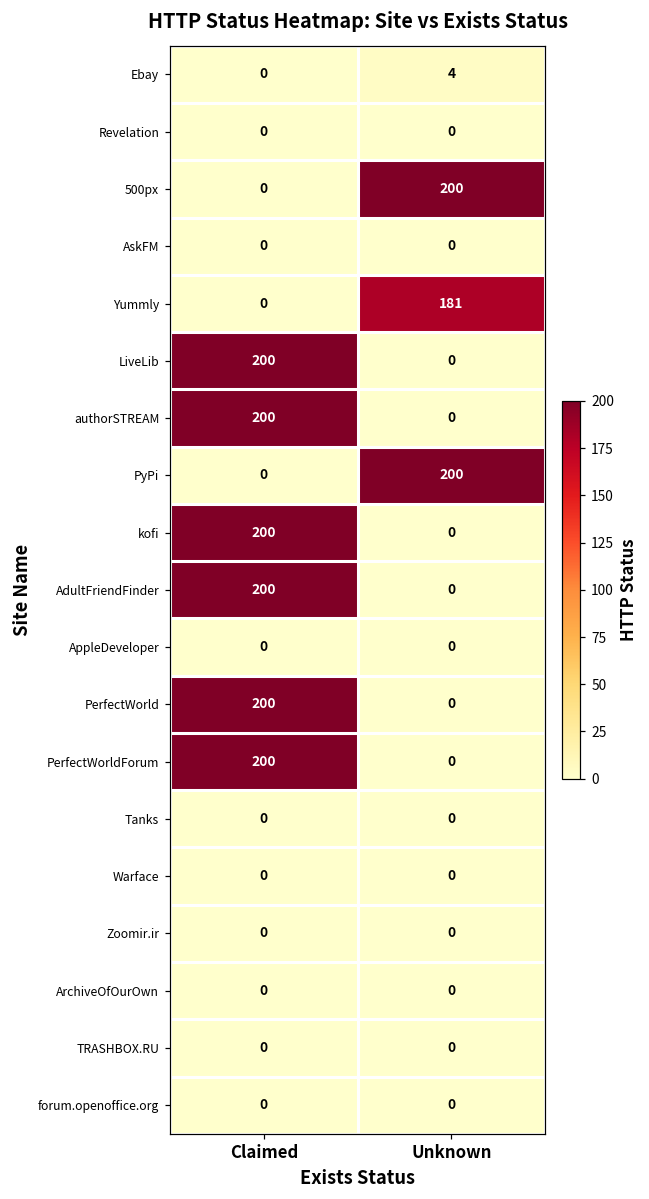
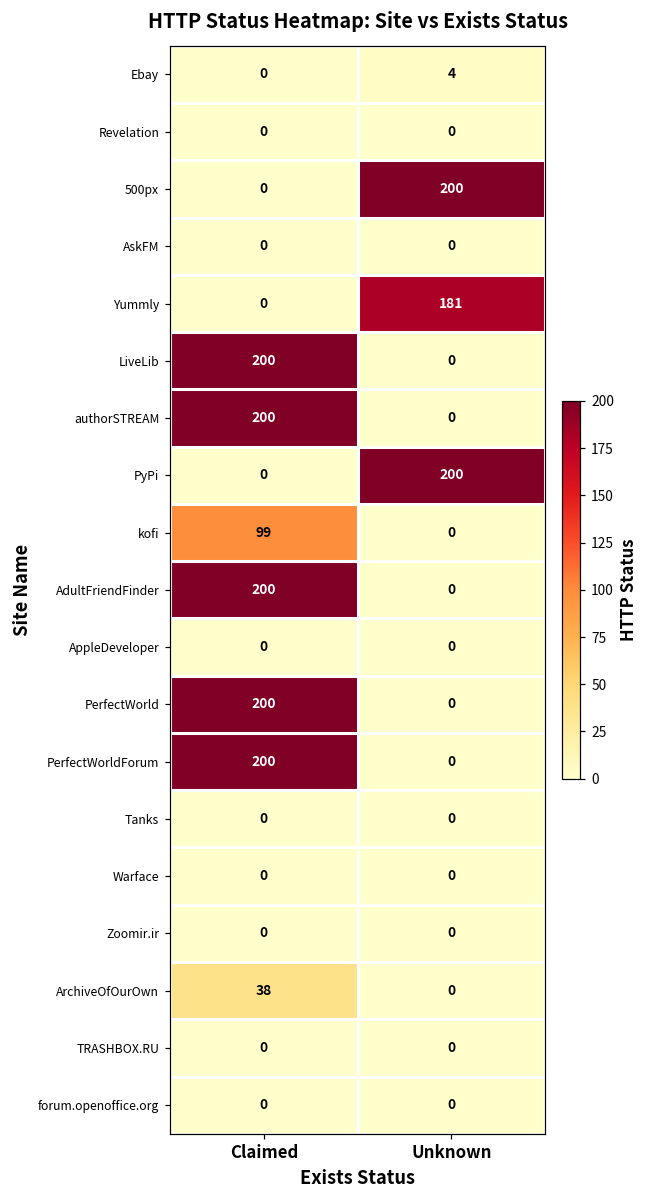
kofi, Claimed: 200 -> 99
ArchiveOfOurOwn, Claimed: 0 -> 38
